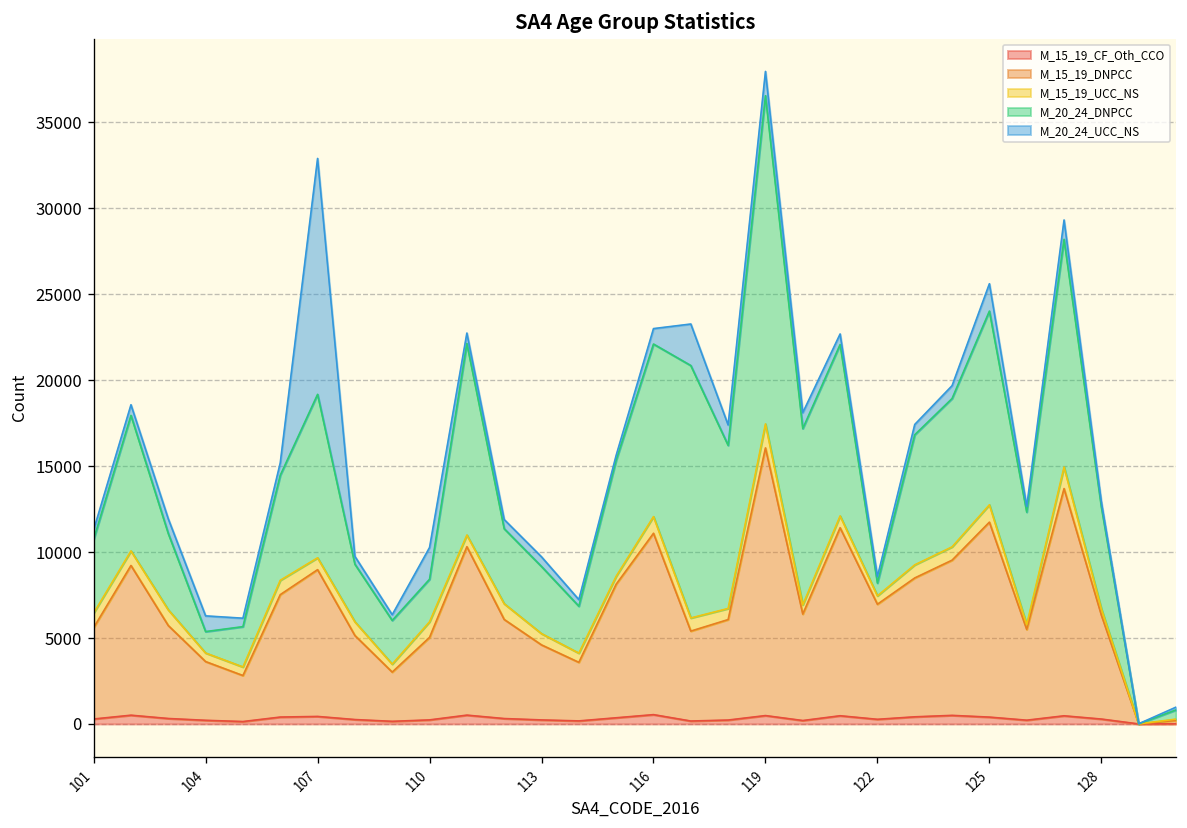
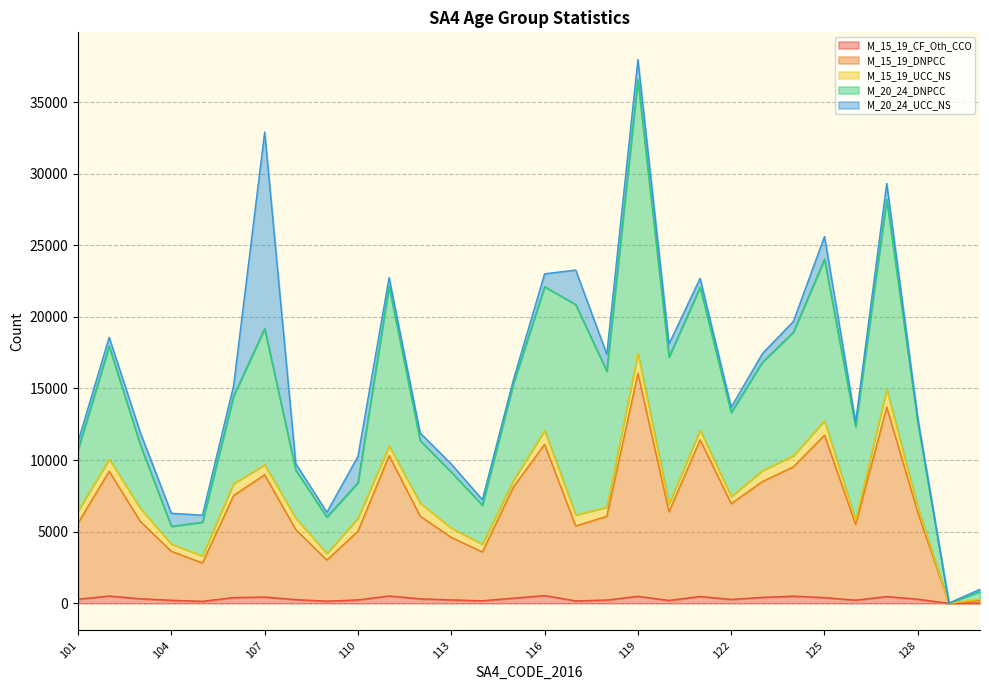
M_20_24_DNPCC, 122: 700 -> 5900
